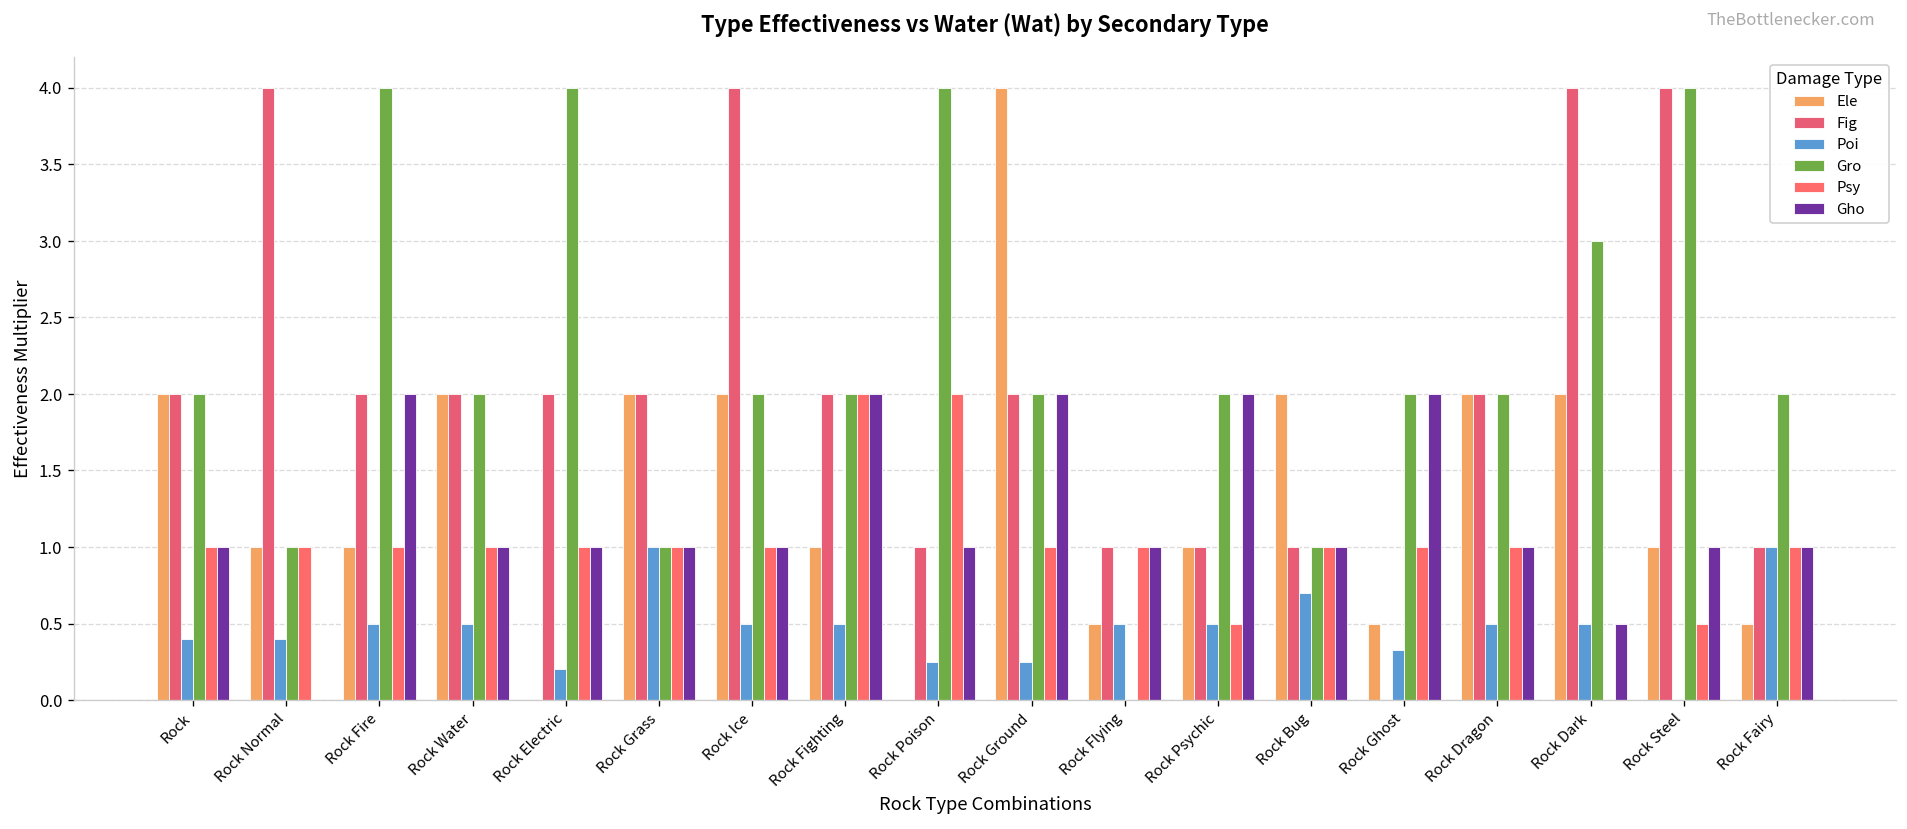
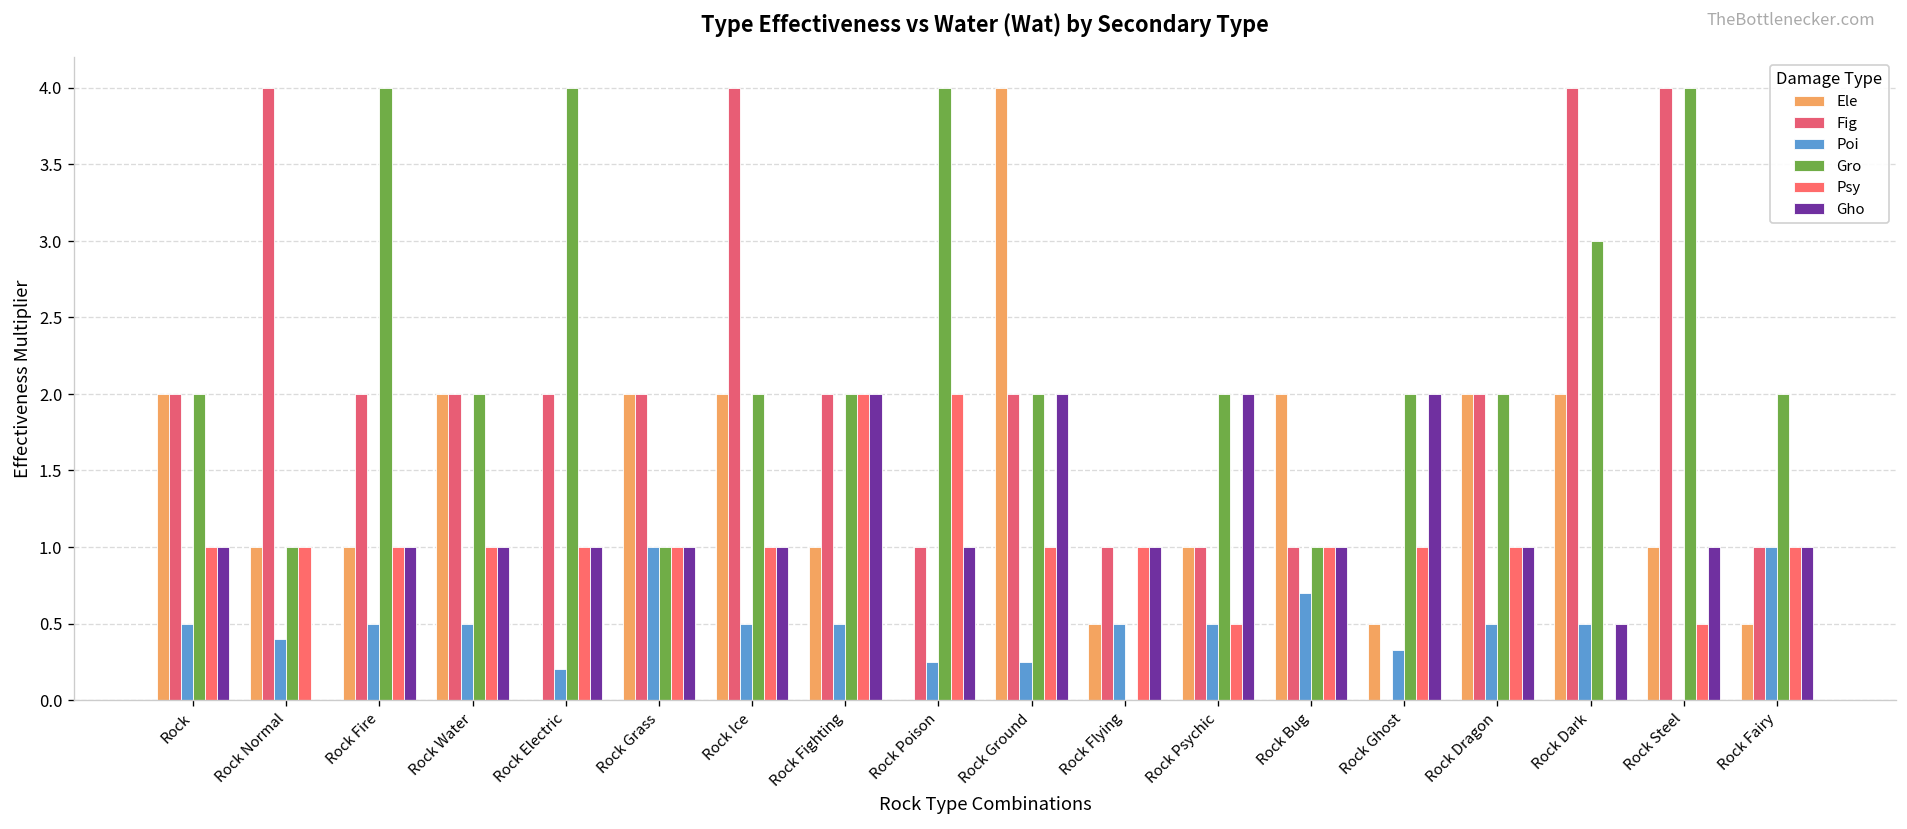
Poi, Rock: 0.4 -> 0.5
Gho, Rock Fire: 2 -> 1
